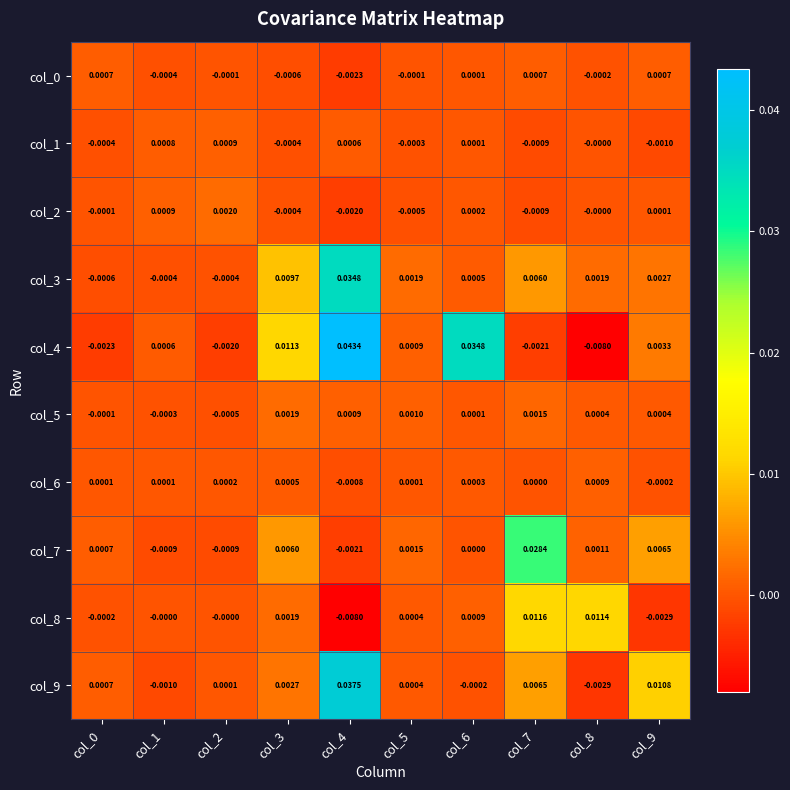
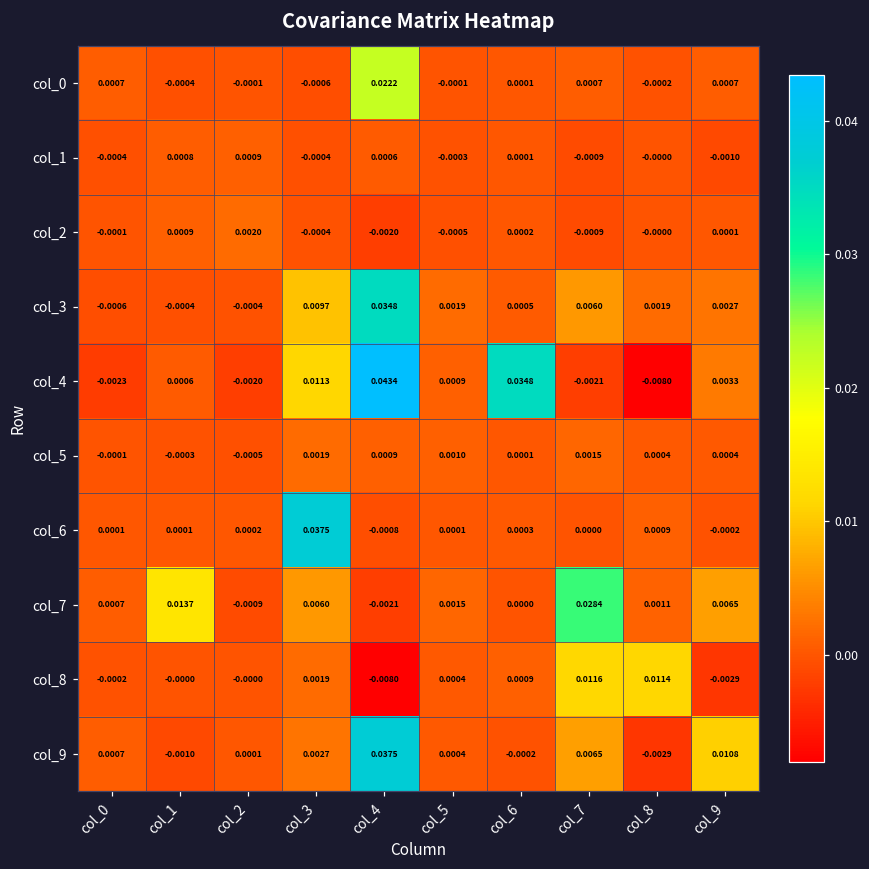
col_0, col_4: -0.0023 -> 0.0222
col_6, col_3: 0.0005 -> 0.0375
col_7, col_1: -0.0009 -> 0.0137
